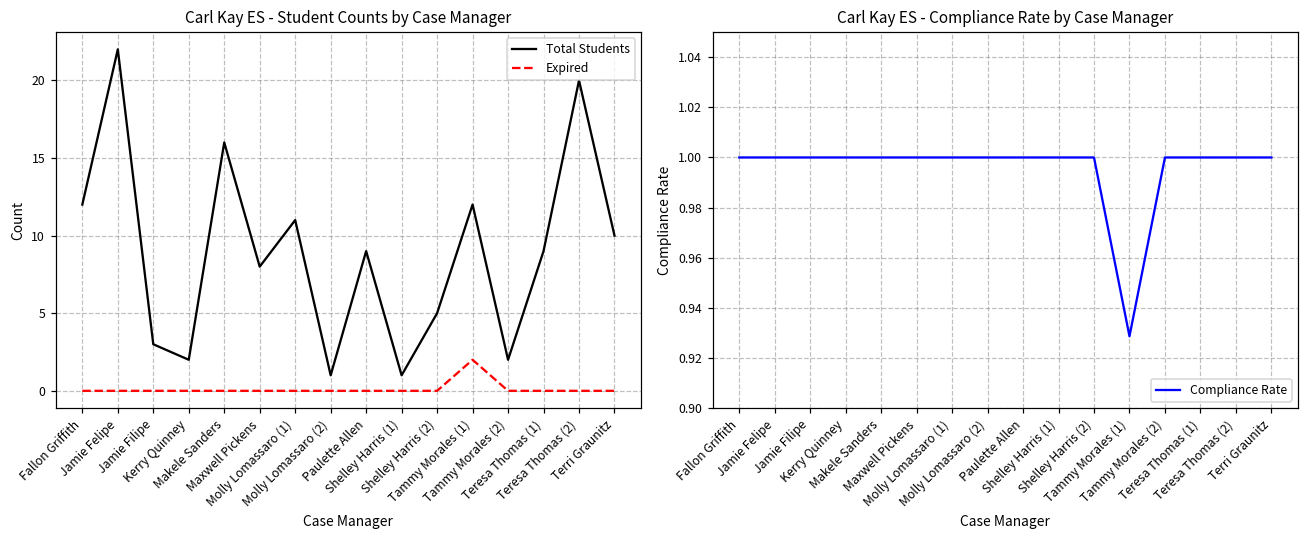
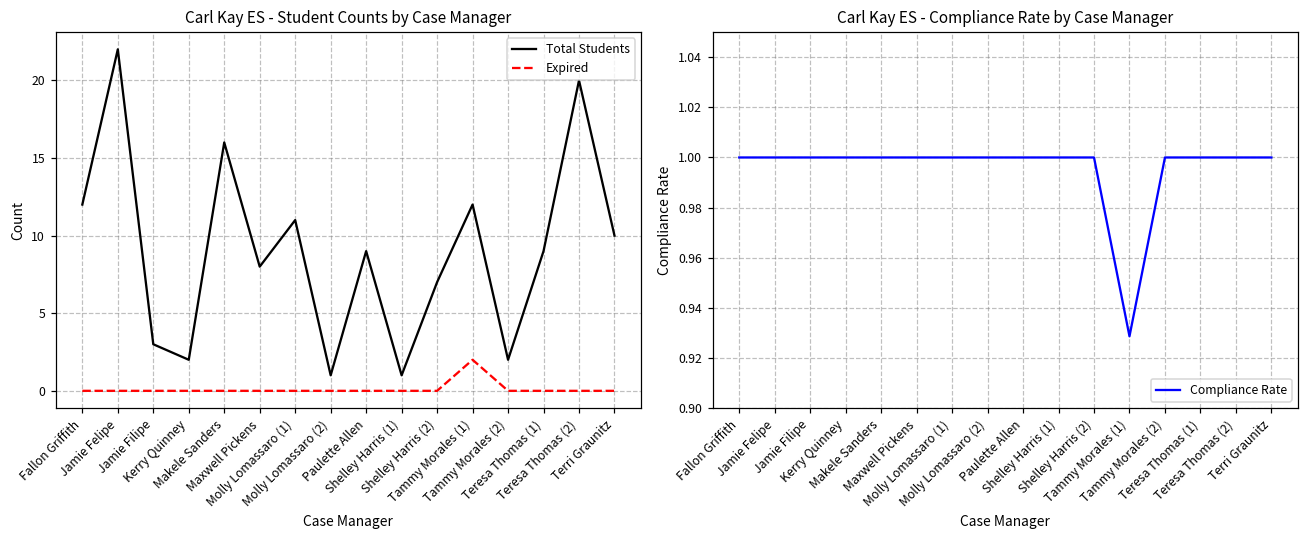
Carl Kay ES - Student Counts by Case Manager, Total Students, Shelley Harris (2): 5 -> 7
